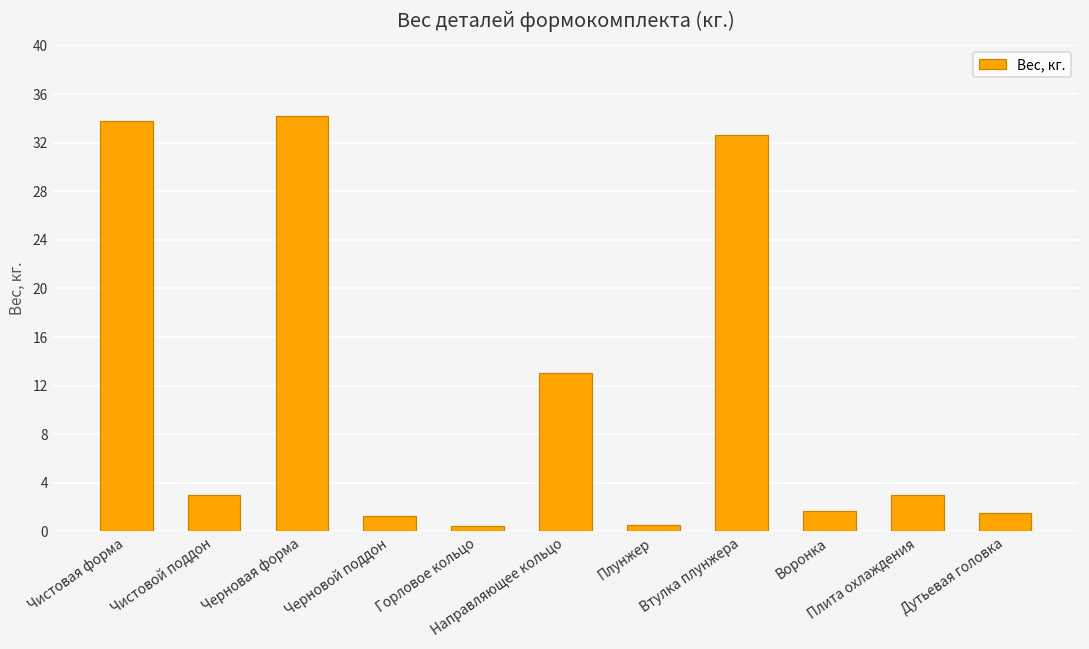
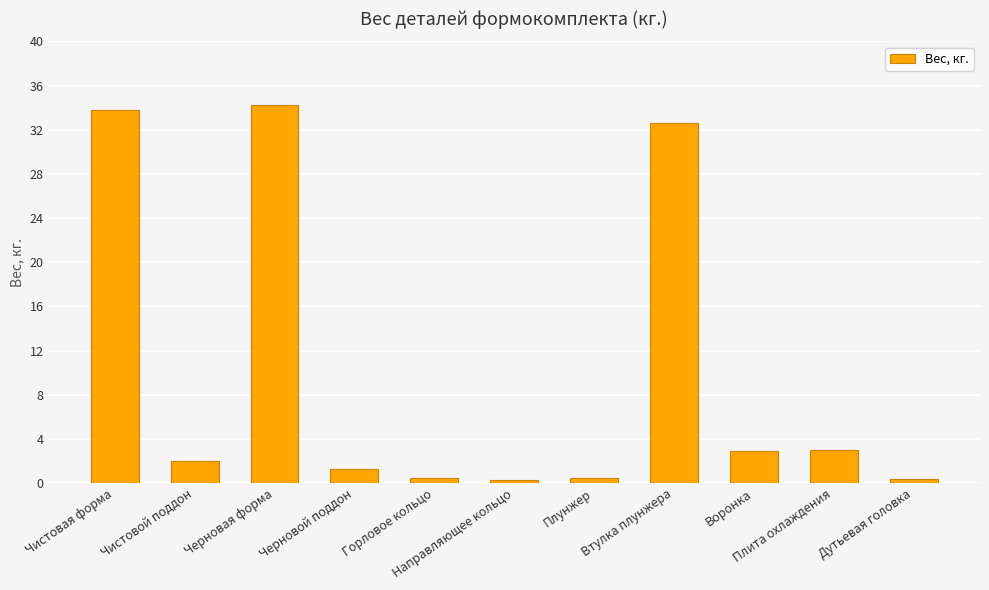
Чистовой поддон: 3 -> 2
Направляющее кольцо: 13.0 -> 0.3
Воронка: 1.7 -> 2.9
Дутьевая головка: 1.5 -> 0.4
